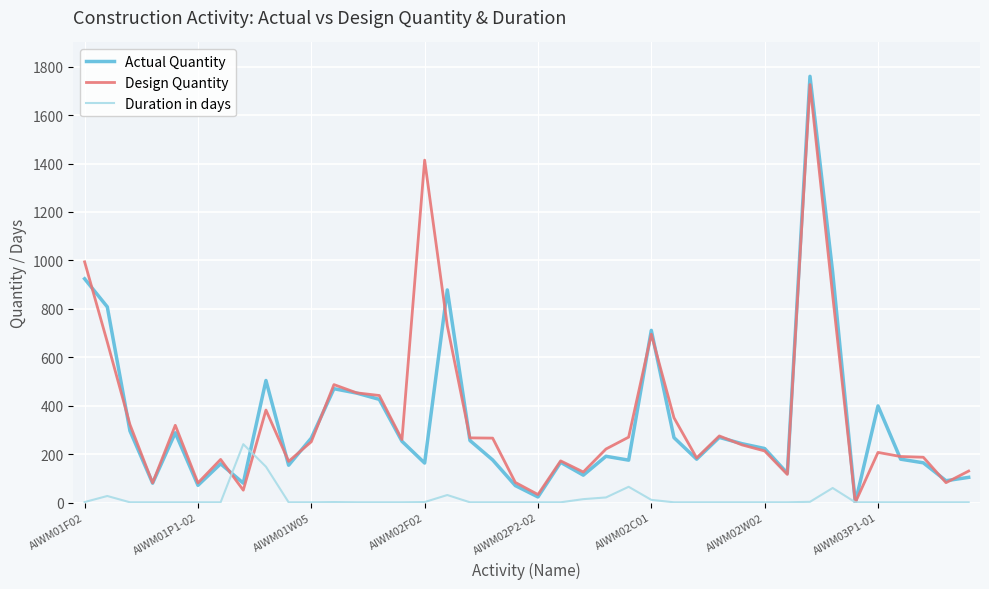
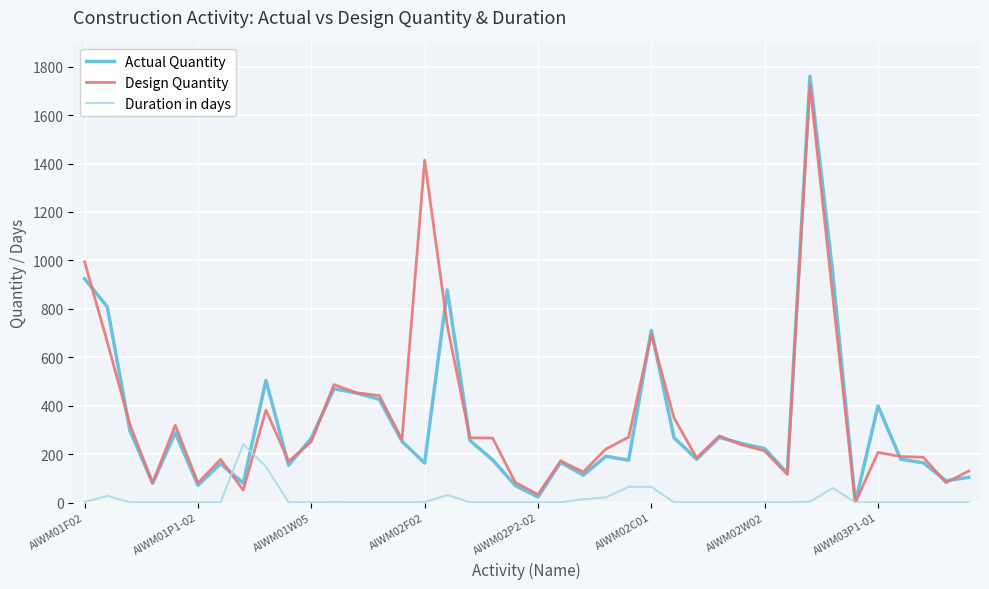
Duration in days, AIWM02C01: 10 -> 70
